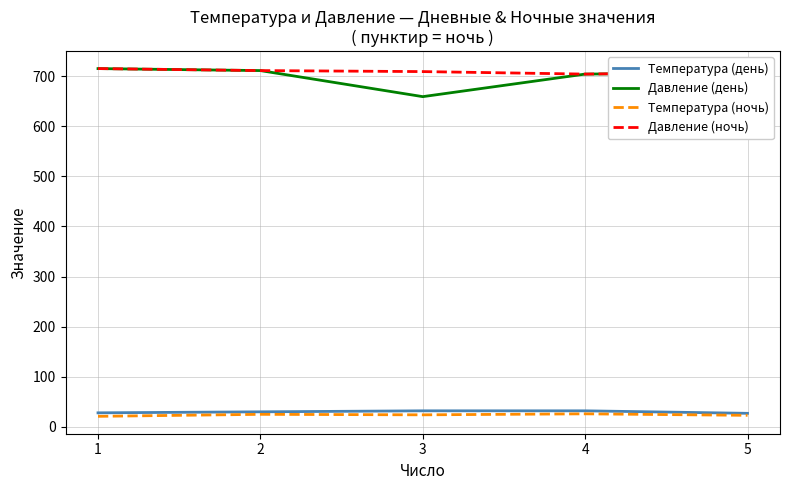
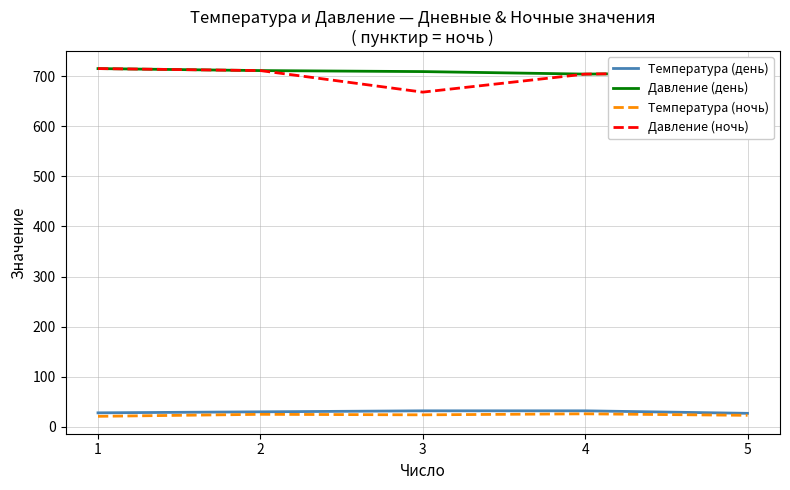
Давление (день), 3: 660 -> 710
Давление (ночь), 3: 710 -> 670
